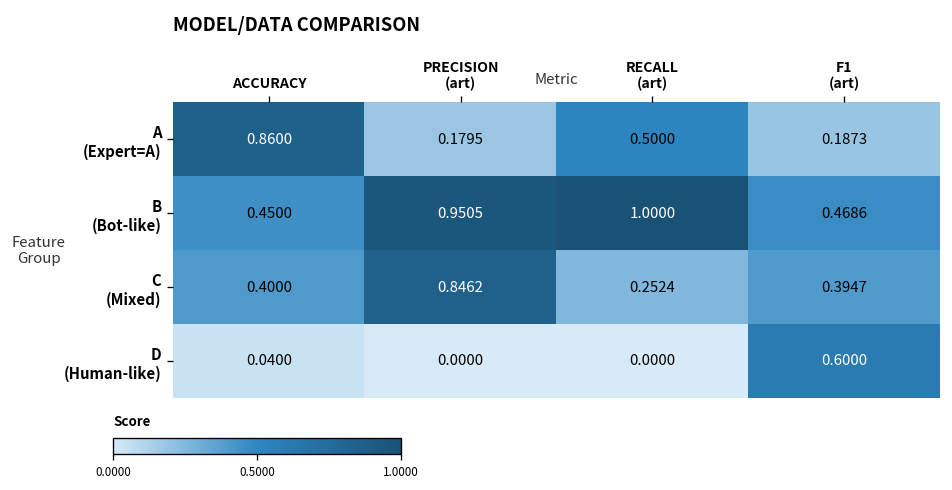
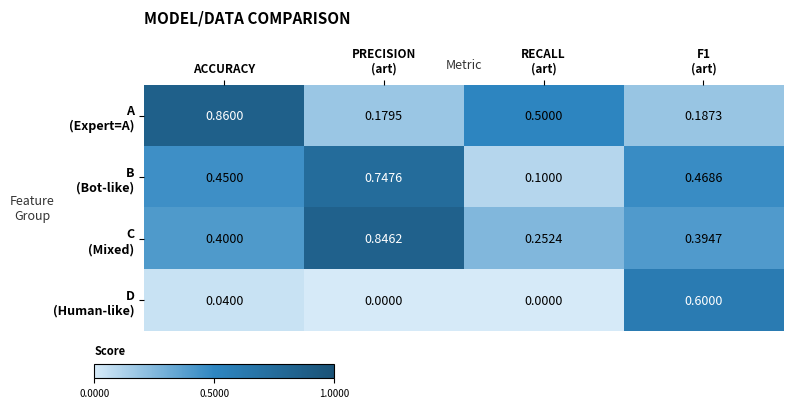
B (Bot-like), PRECISION (art): 0.9505 -> 0.7476
B (Bot-like), RECALL (art): 1.0000 -> 0.1000
